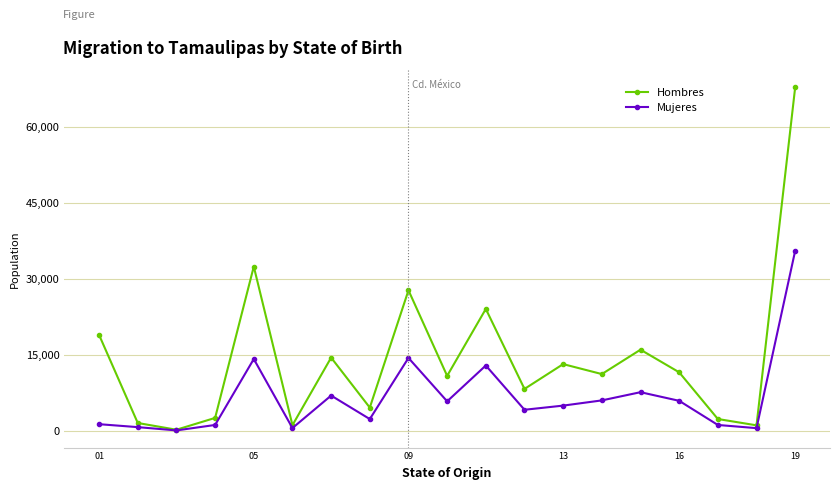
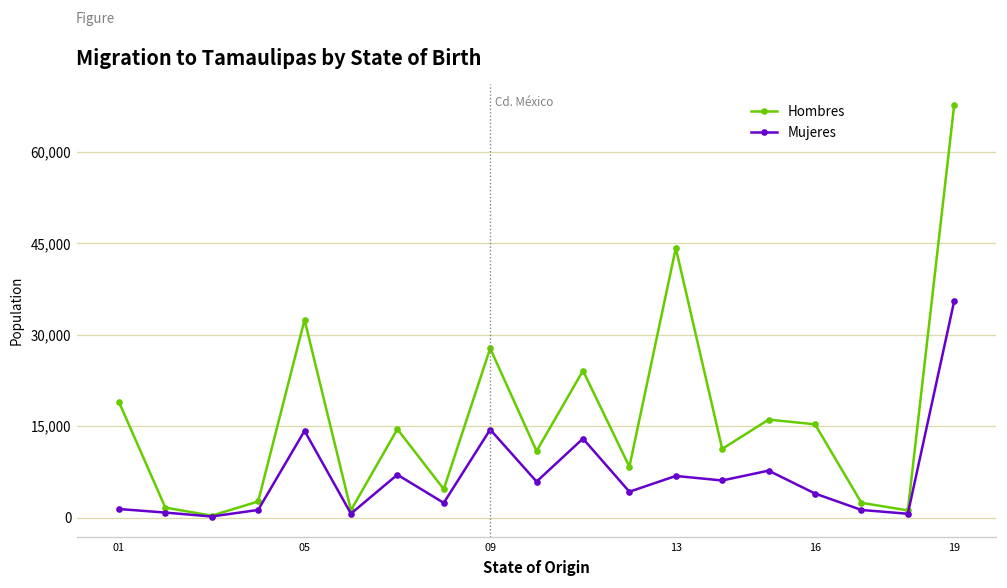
Hombres, 13: 13,000 -> 44,000
Mujeres, 13: 5,000 -> 7,000
Hombres, 16: 12,000 -> 15,000
Mujeres, 16: 6,000 -> 4,000
